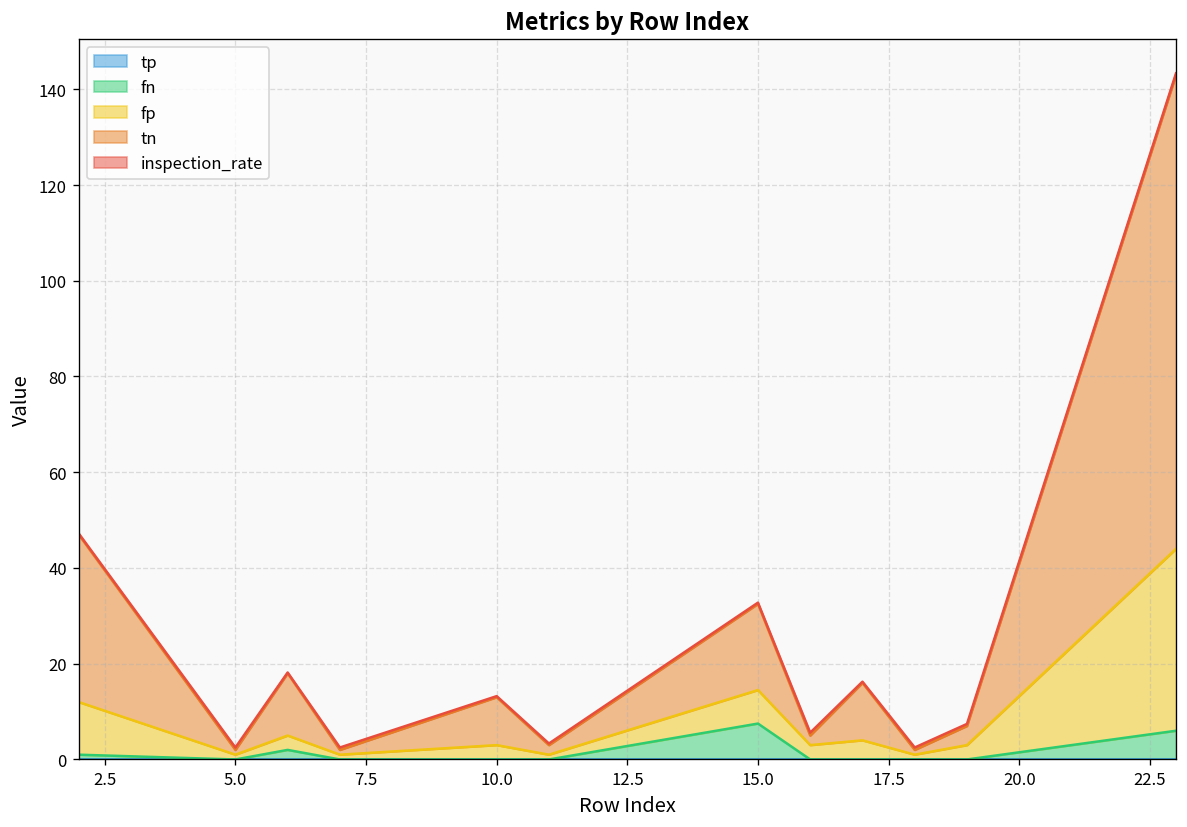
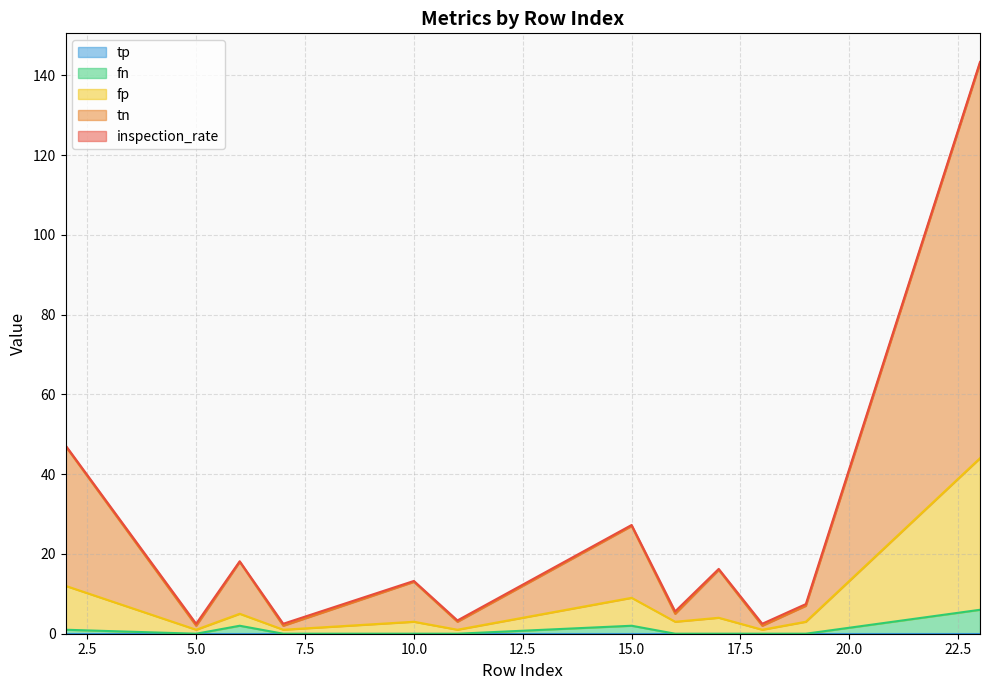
fn, 15.0: 8 -> 2
